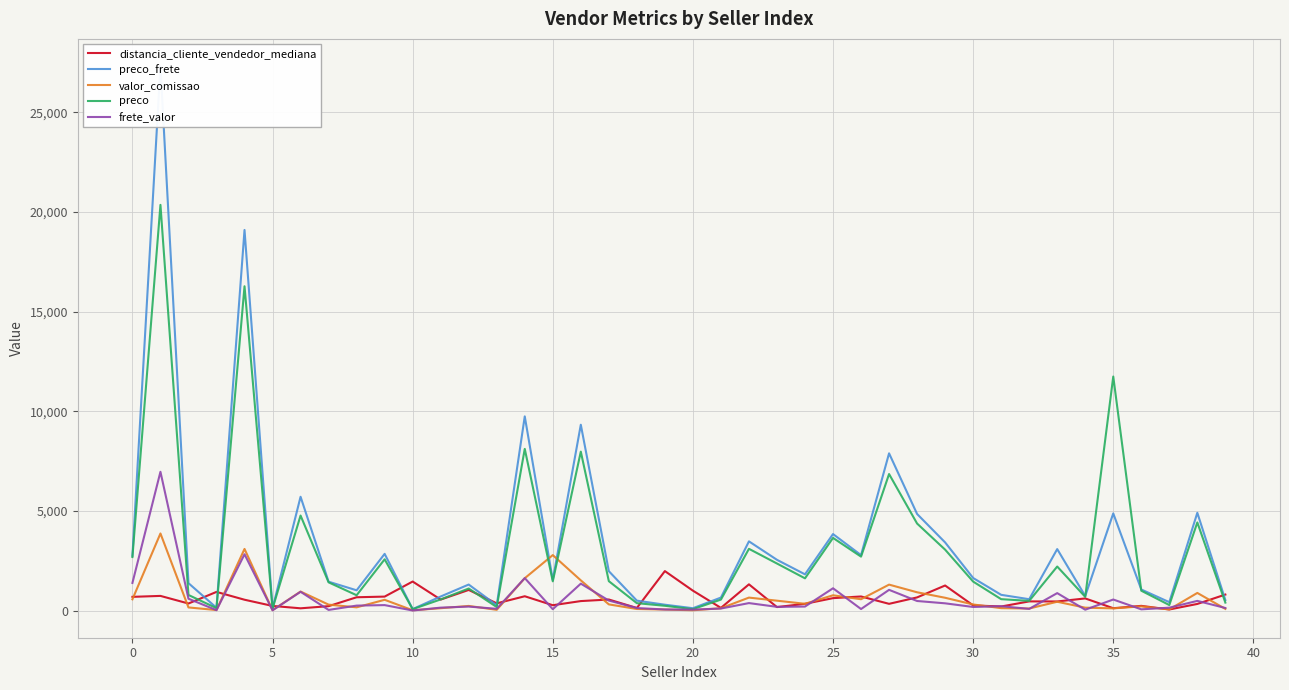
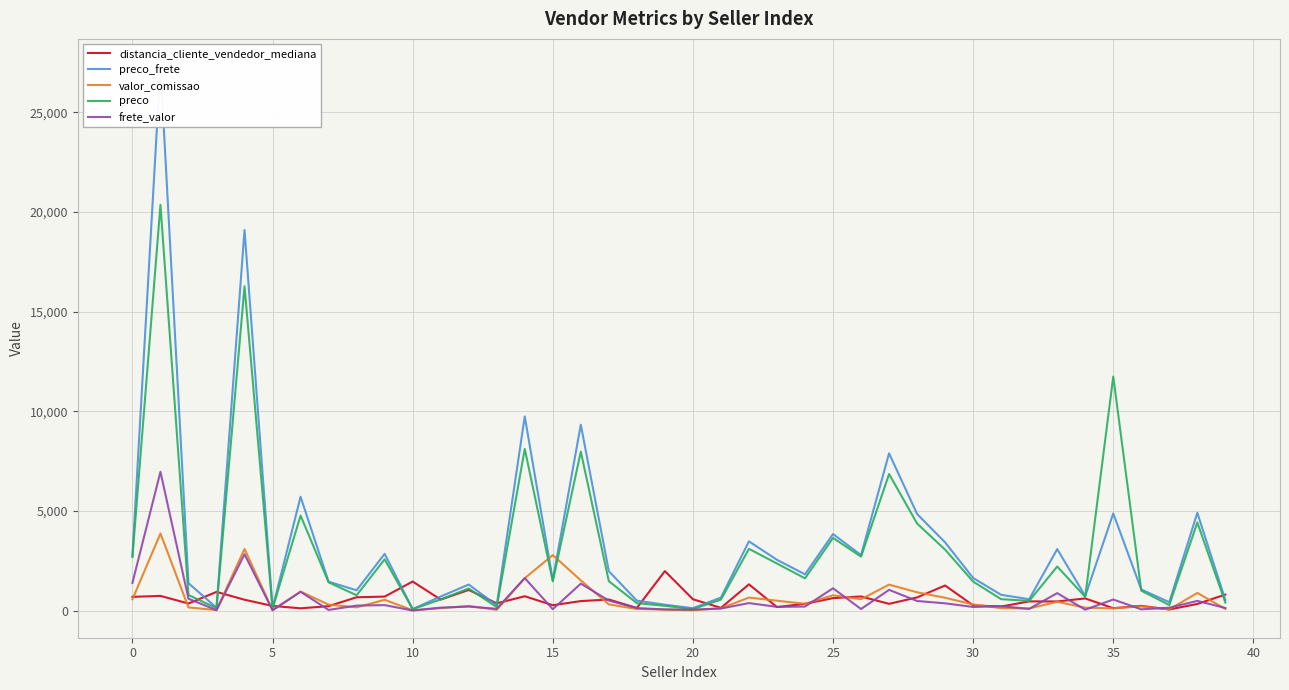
distancia_cliente_vendedor_mediana, 20: 1,000 -> 600
